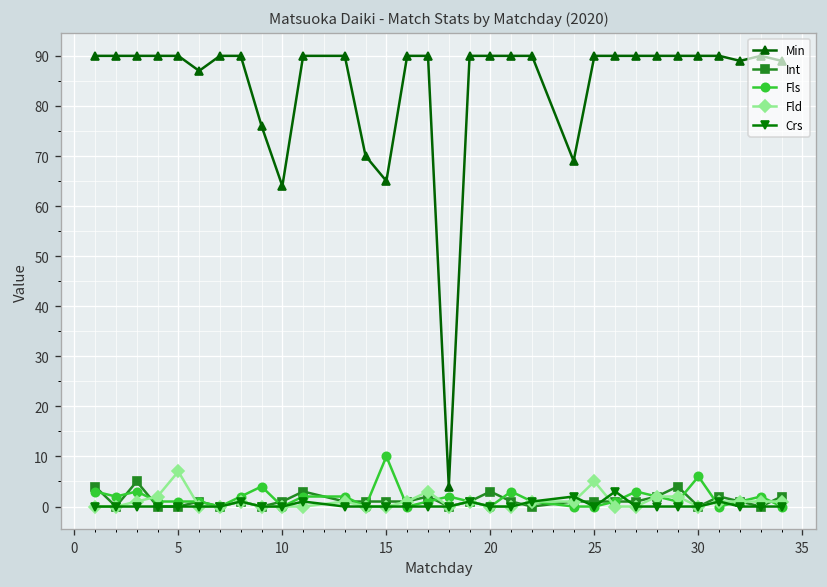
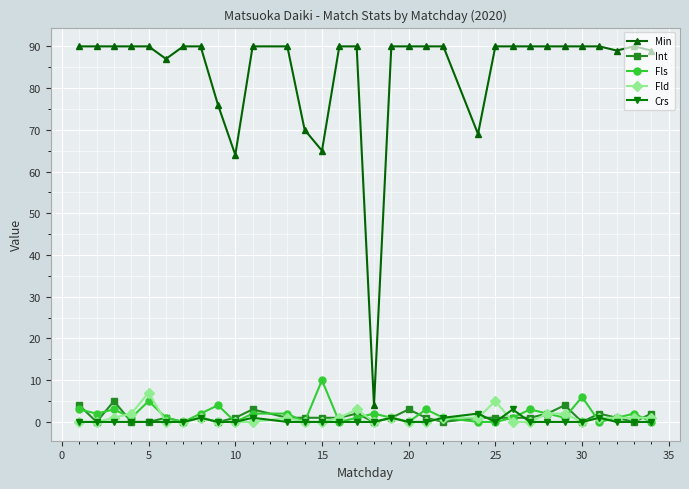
Fls, 5: 1 -> 5
